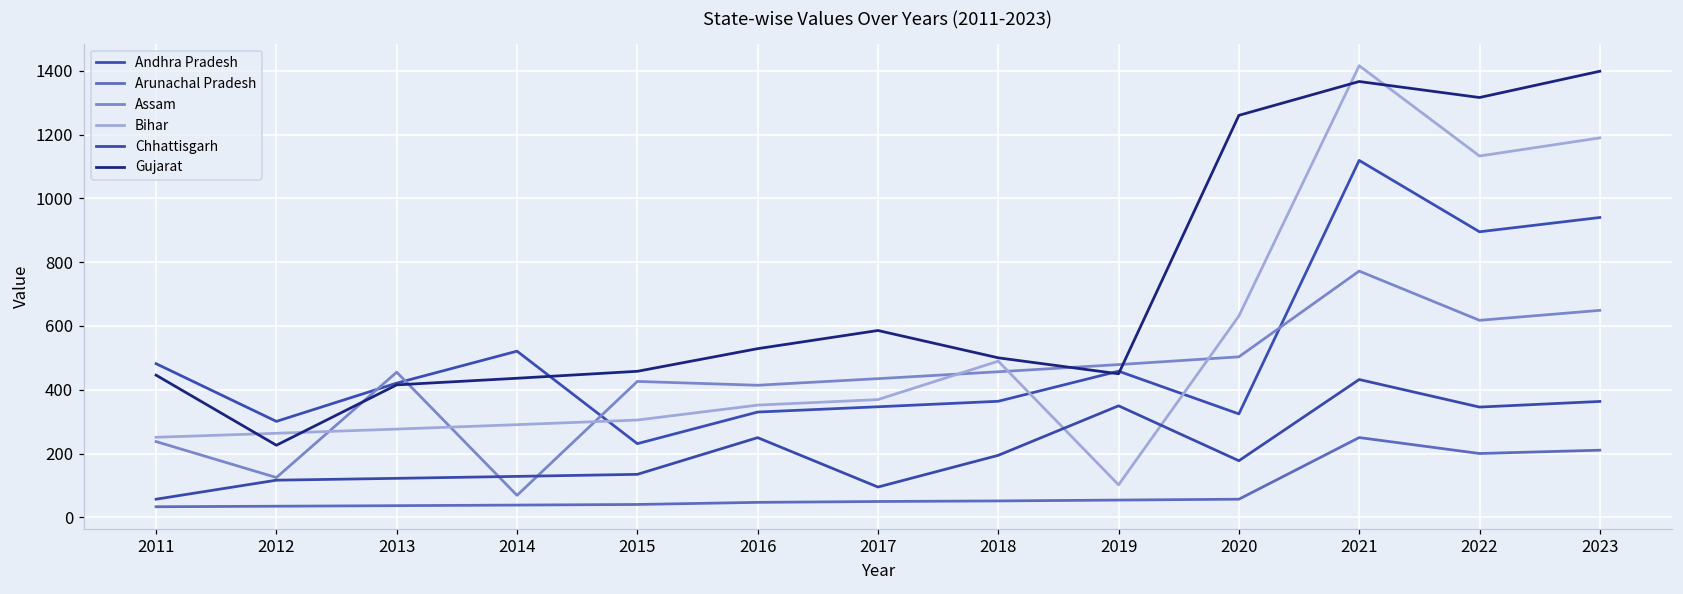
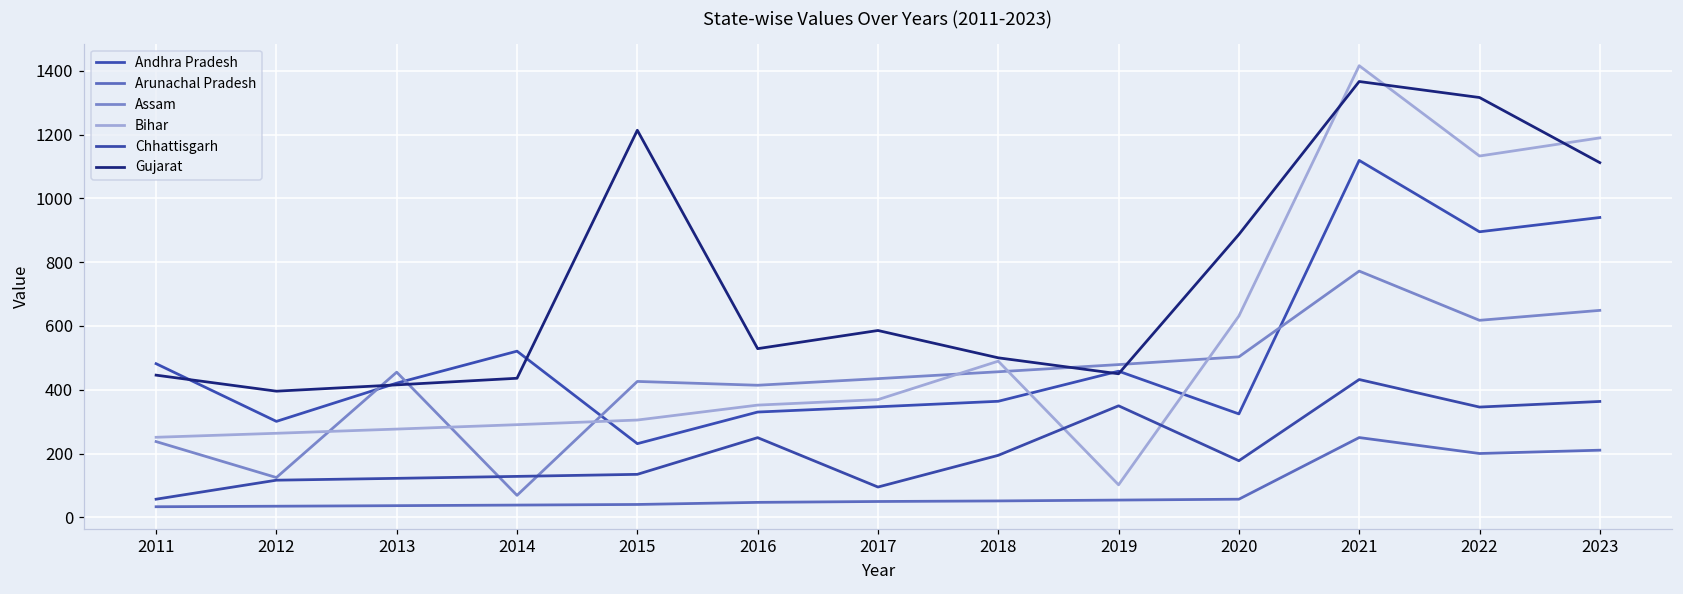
Gujarat, 2012: 230 -> 400
Gujarat, 2015: 460 -> 1210
Gujarat, 2020: 1260 -> 890
Gujarat, 2023: 1400 -> 1110
